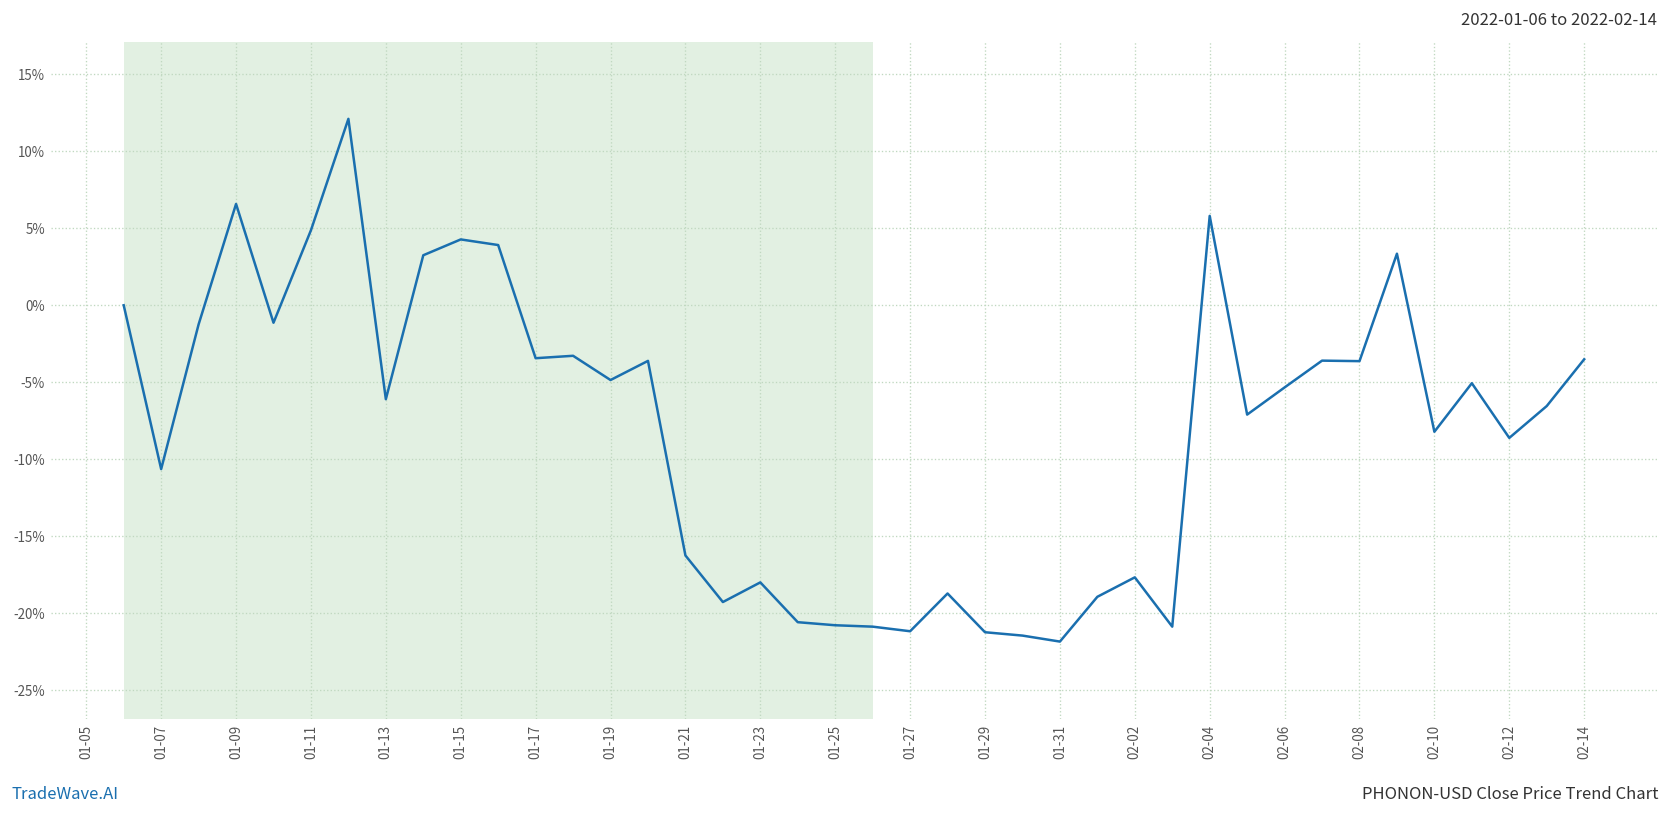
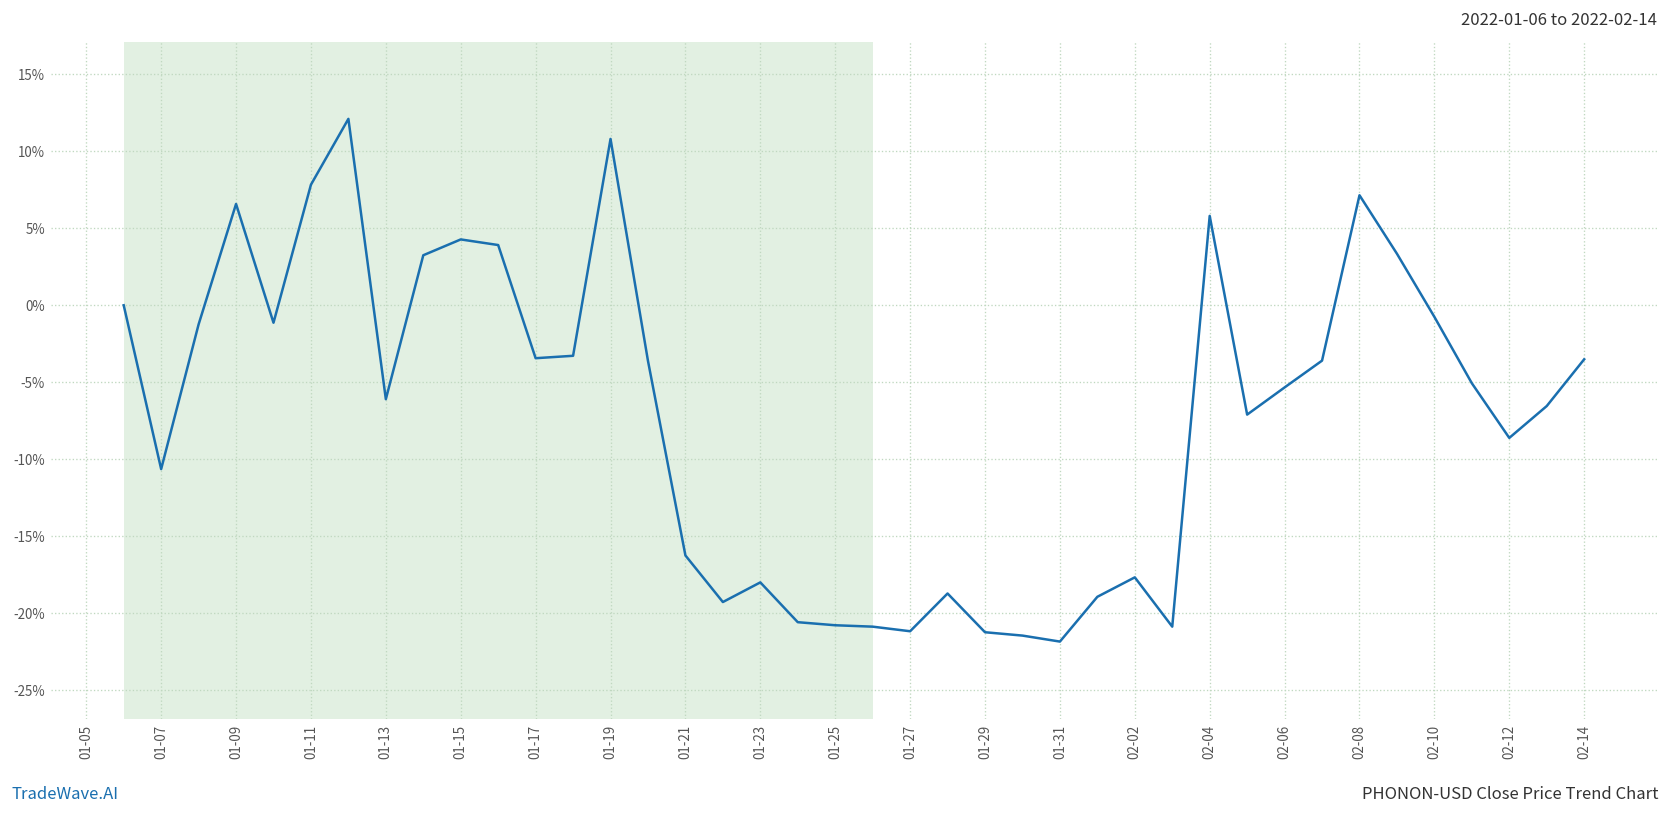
01-11: 4.9% -> 7.8%
01-19: -4.9% -> 10.8%
02-08: -3.6% -> 7.1%
02-10: -8.2% -> -0.8%
